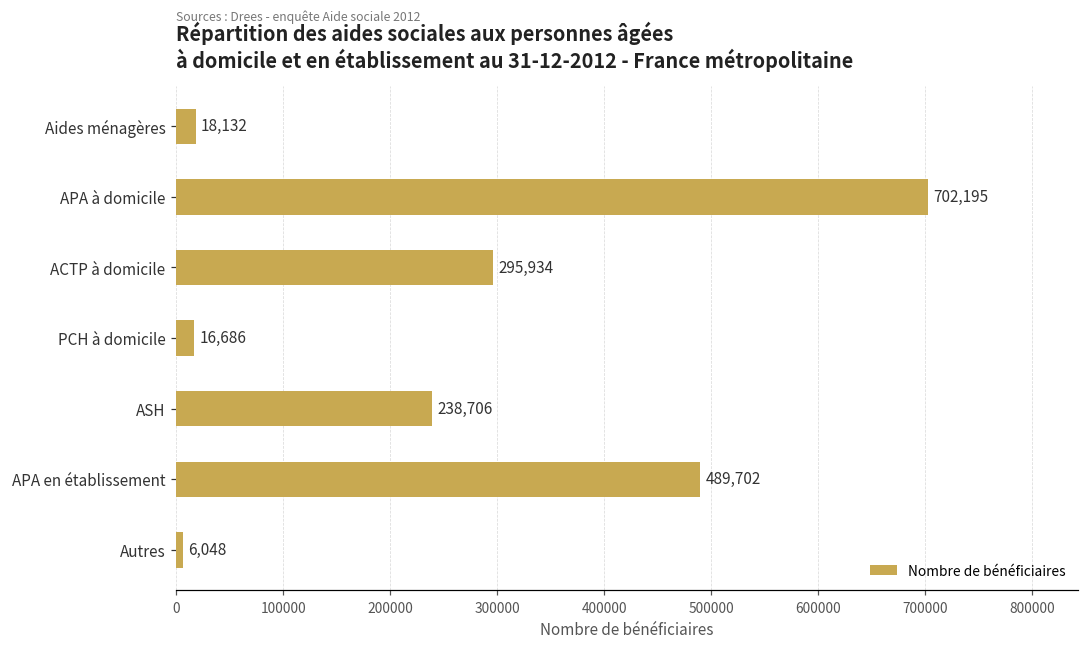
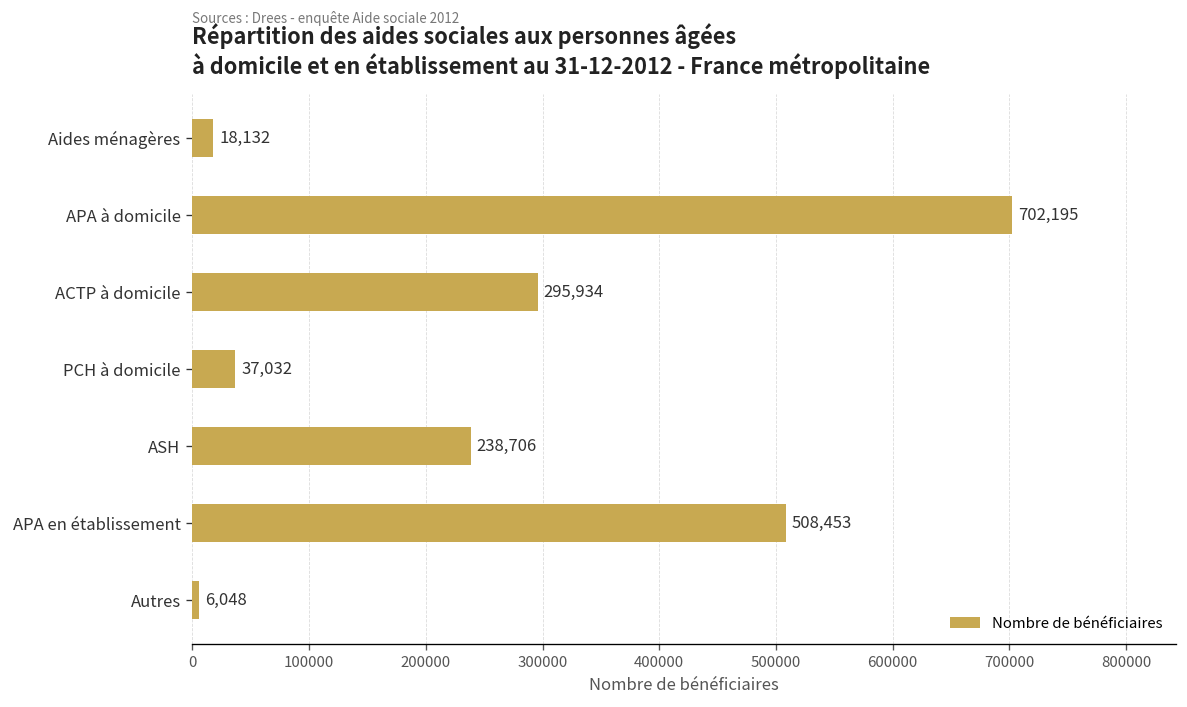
PCH à domicile: 16,686 -> 37,032
APA en établissement: 489,702 -> 508,453
